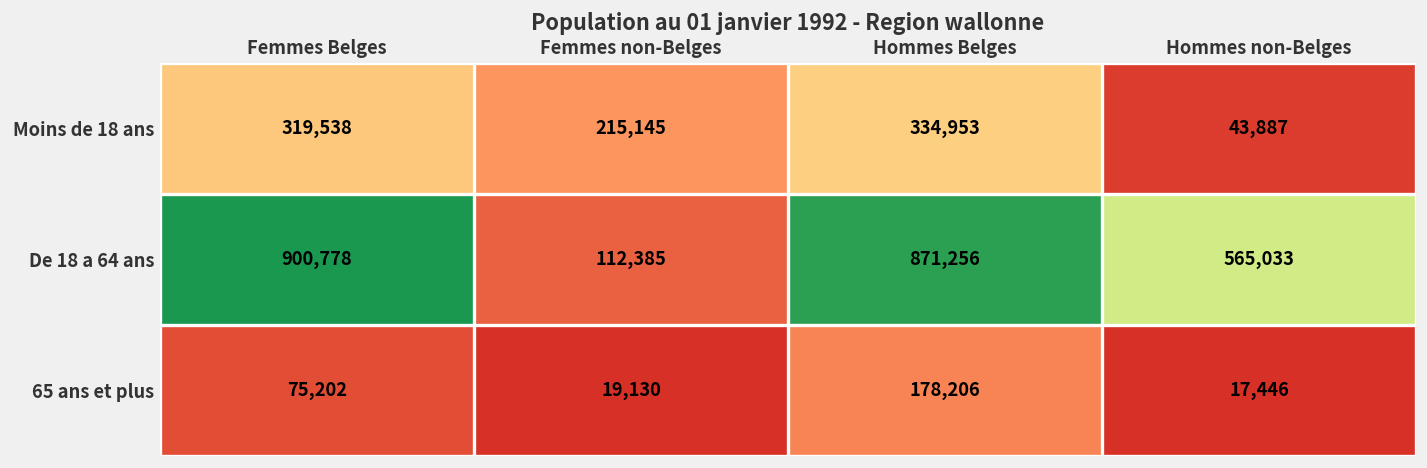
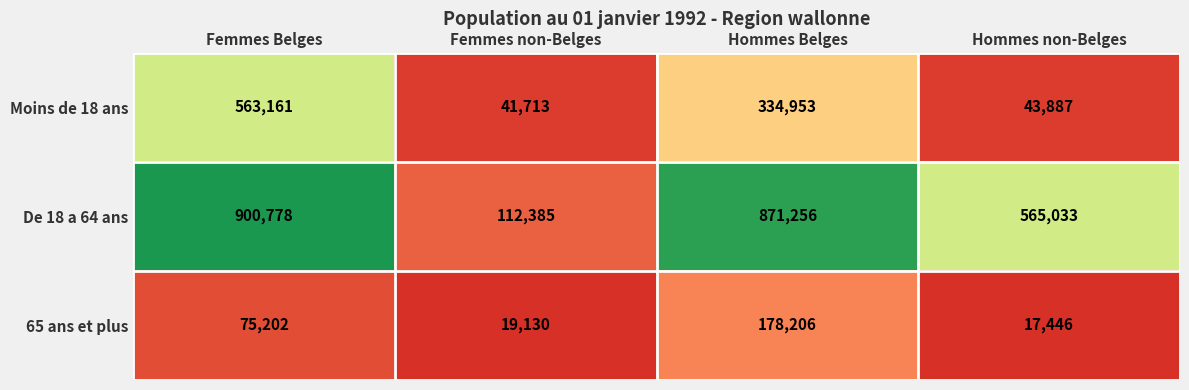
Moins de 18 ans, Femmes Belges: 319,538 -> 563,161
Moins de 18 ans, Femmes non-Belges: 215,145 -> 41,713
